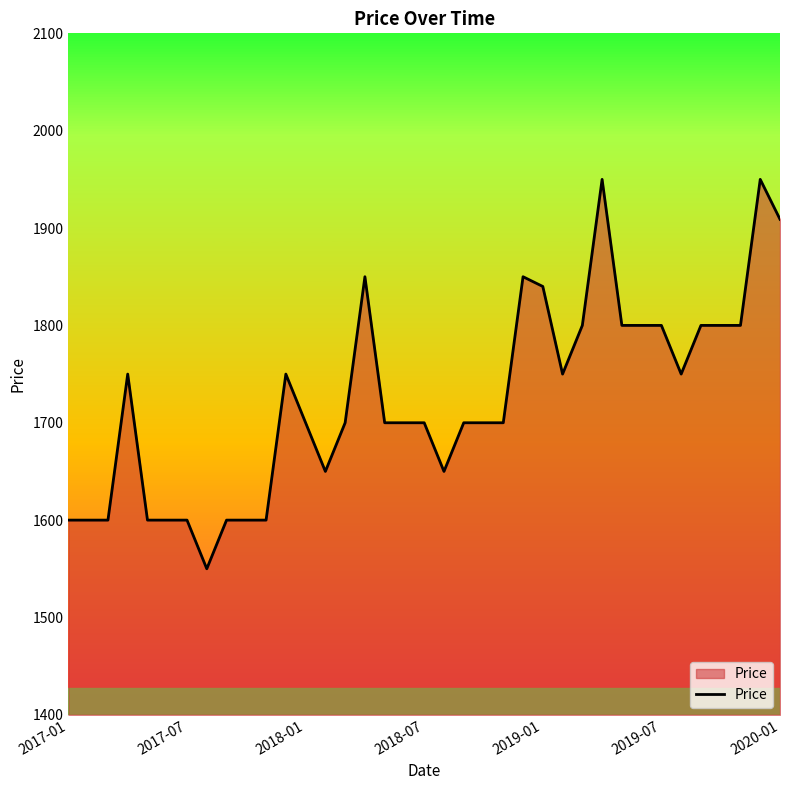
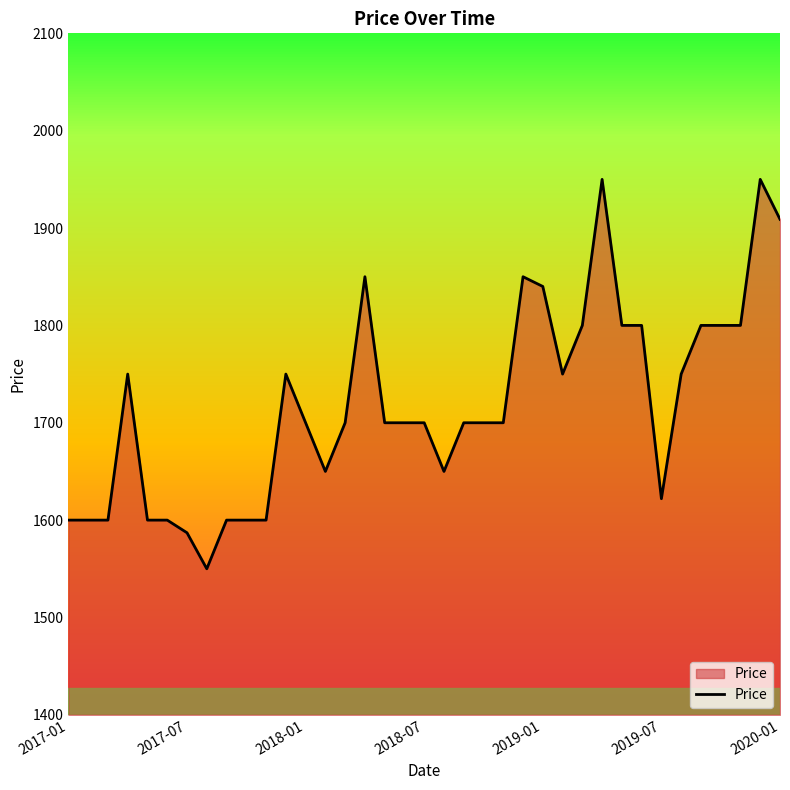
2017-07: 1600 -> 1590
2019-07: 1800 -> 1620
